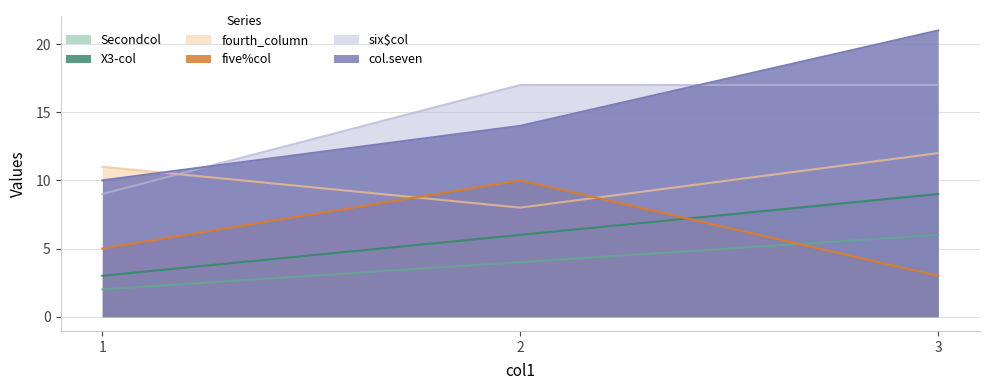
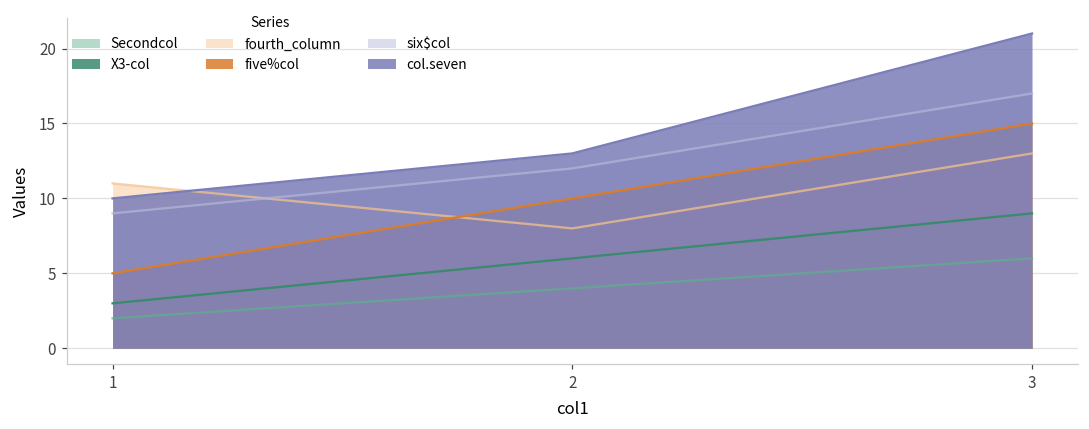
six$col, 2: 17 -> 12
col.seven, 2: 14 -> 13
fourth_column, 3: 12 -> 13
five%col, 3: 3 -> 15
